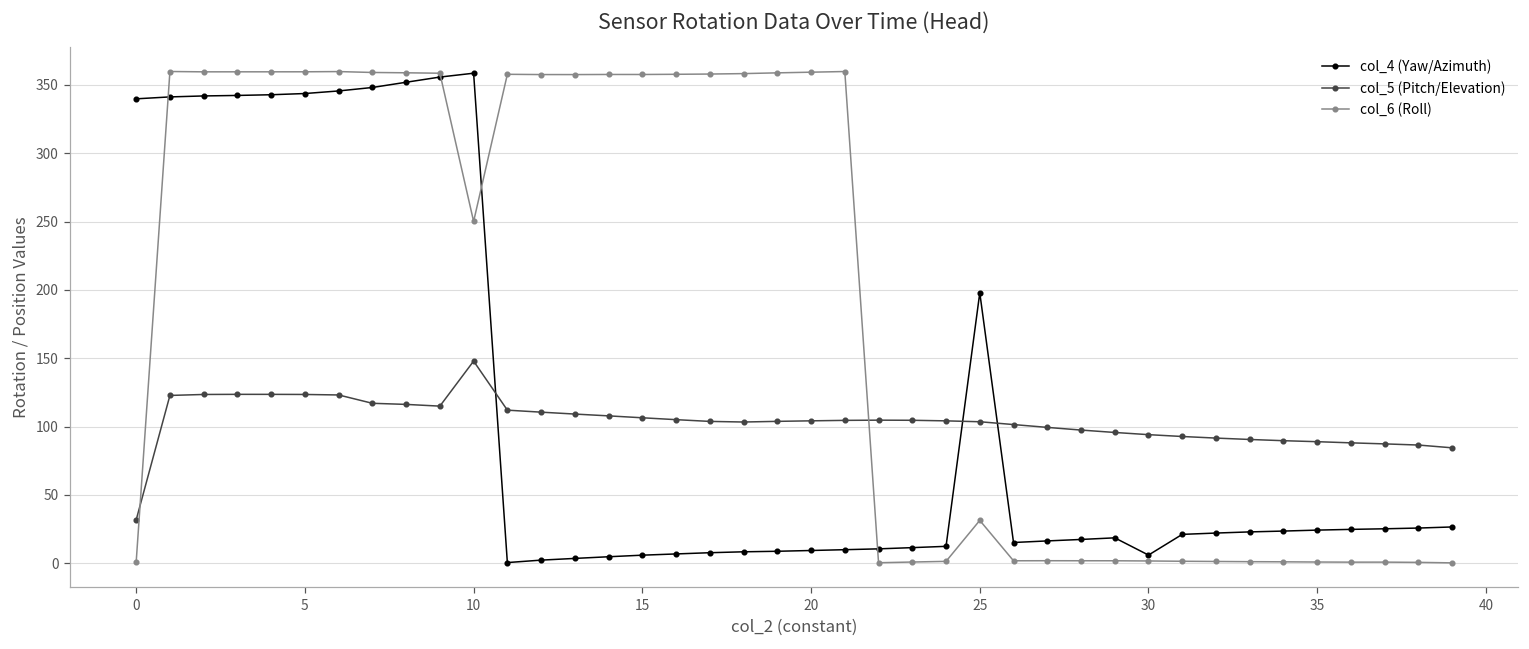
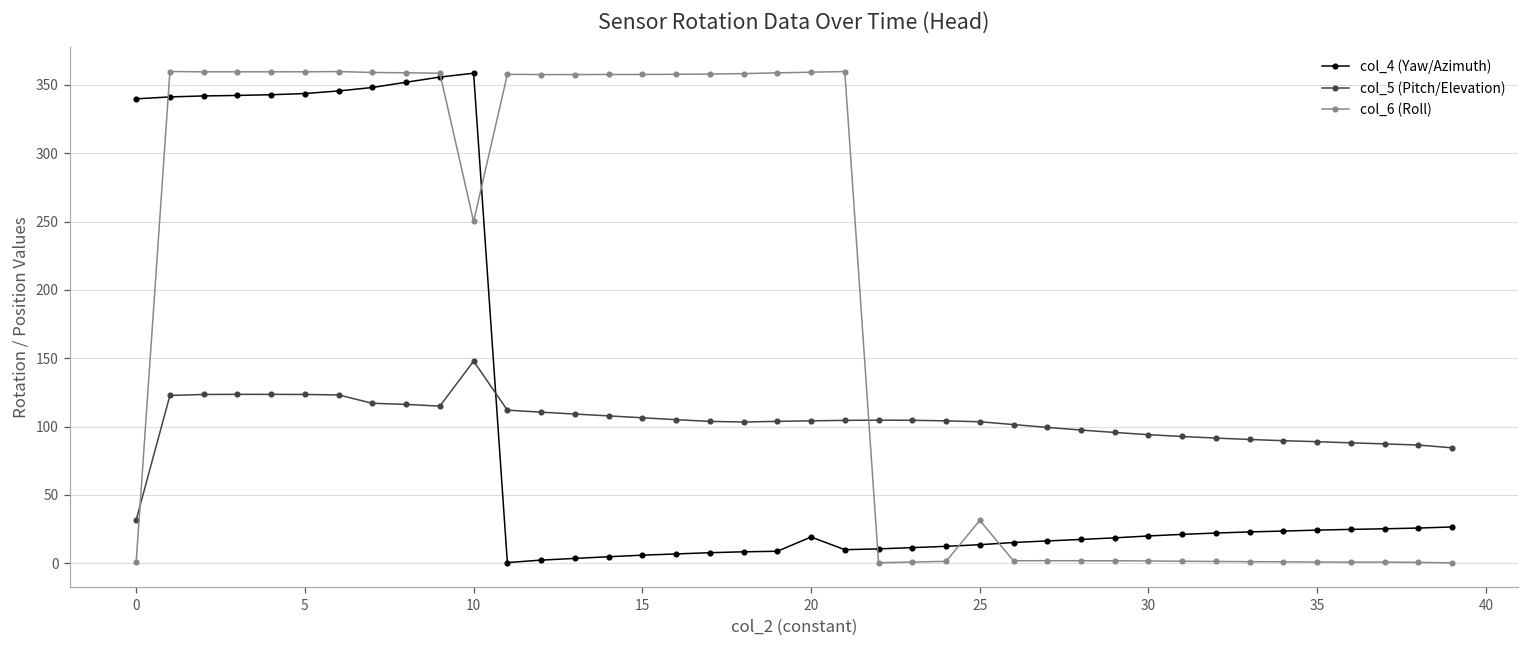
col_4 (Yaw/Azimuth), 20: 9 -> 19
col_4 (Yaw/Azimuth), 25: 198 -> 14
col_4 (Yaw/Azimuth), 30: 6 -> 20
